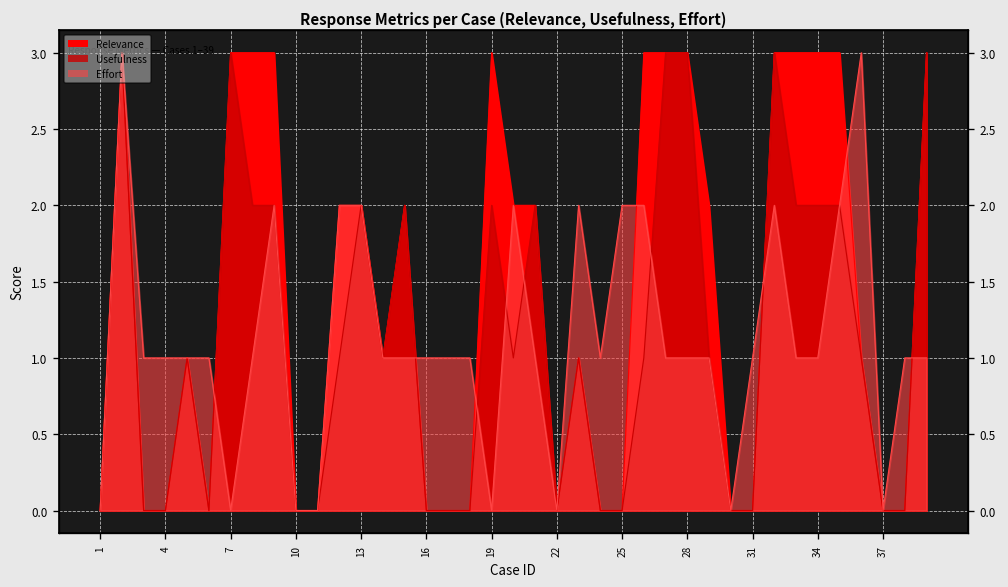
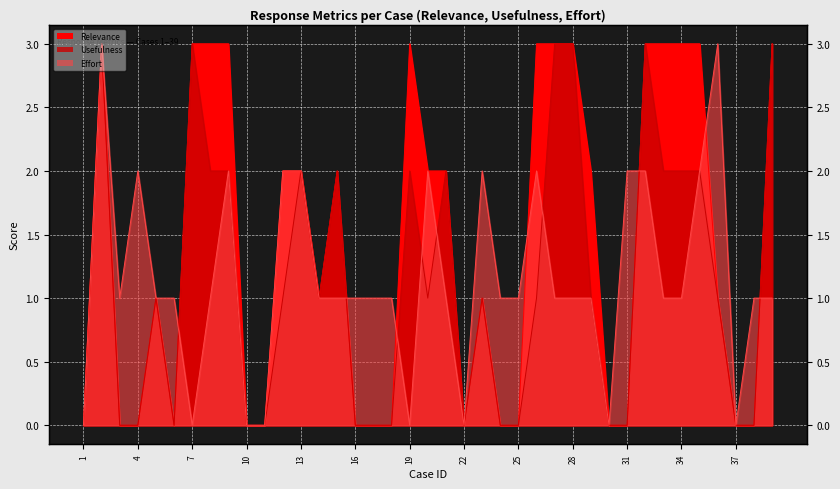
Effort, 4: 1 -> 2
Effort, 25: 2 -> 1
Effort, 31: 1 -> 2
